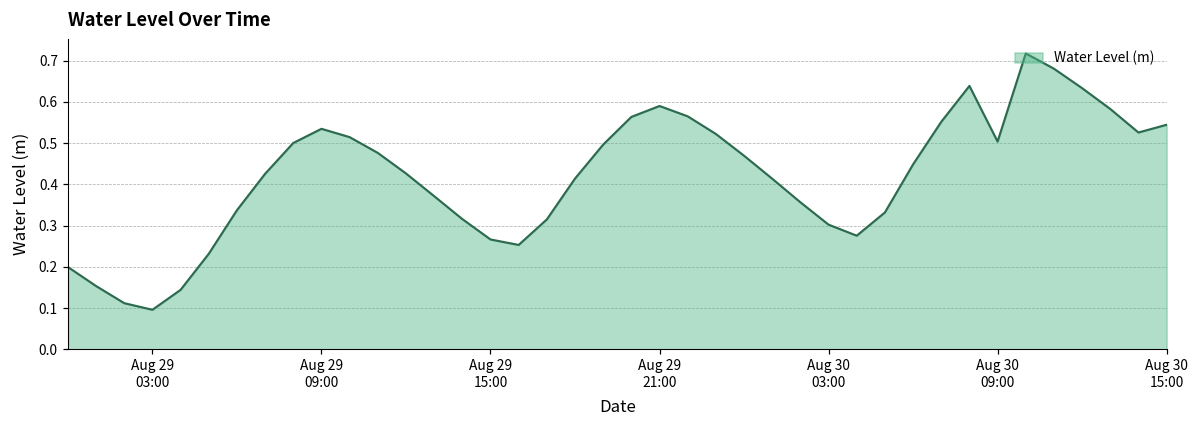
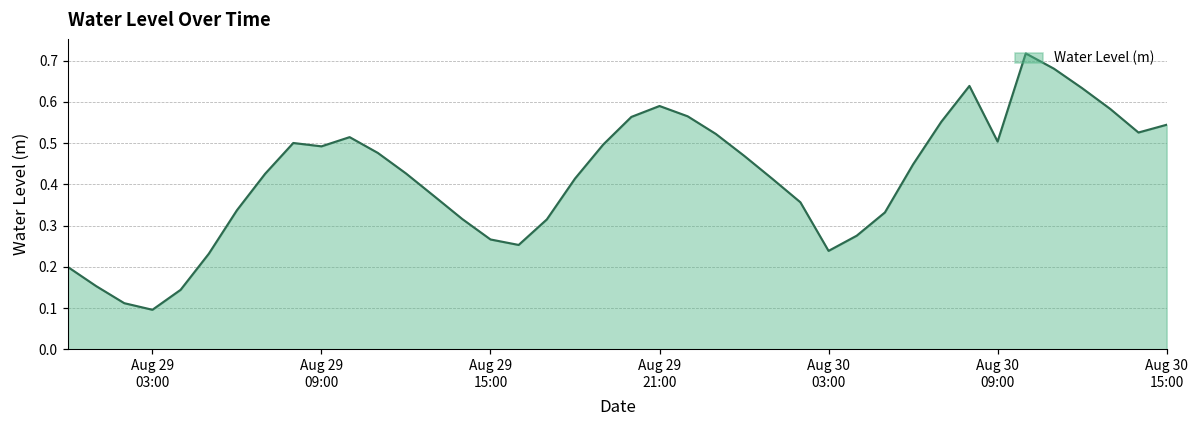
Aug 29 09:00: 0.53 -> 0.49
Aug 30 03:00: 0.30 -> 0.24
